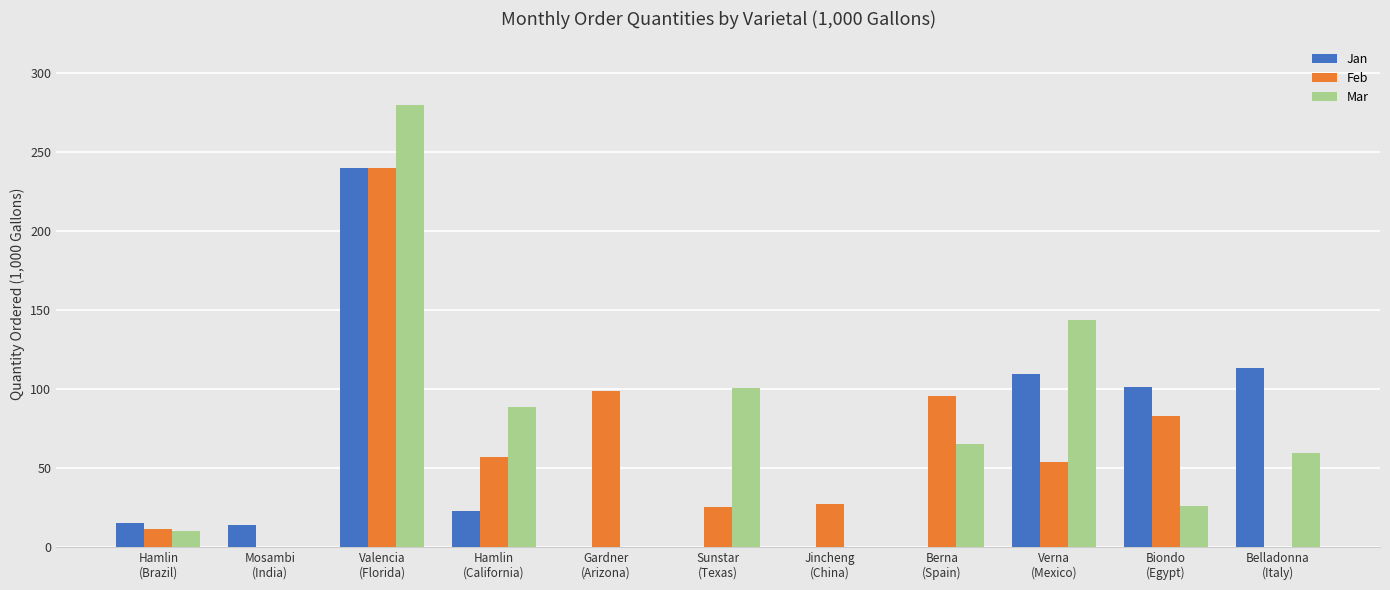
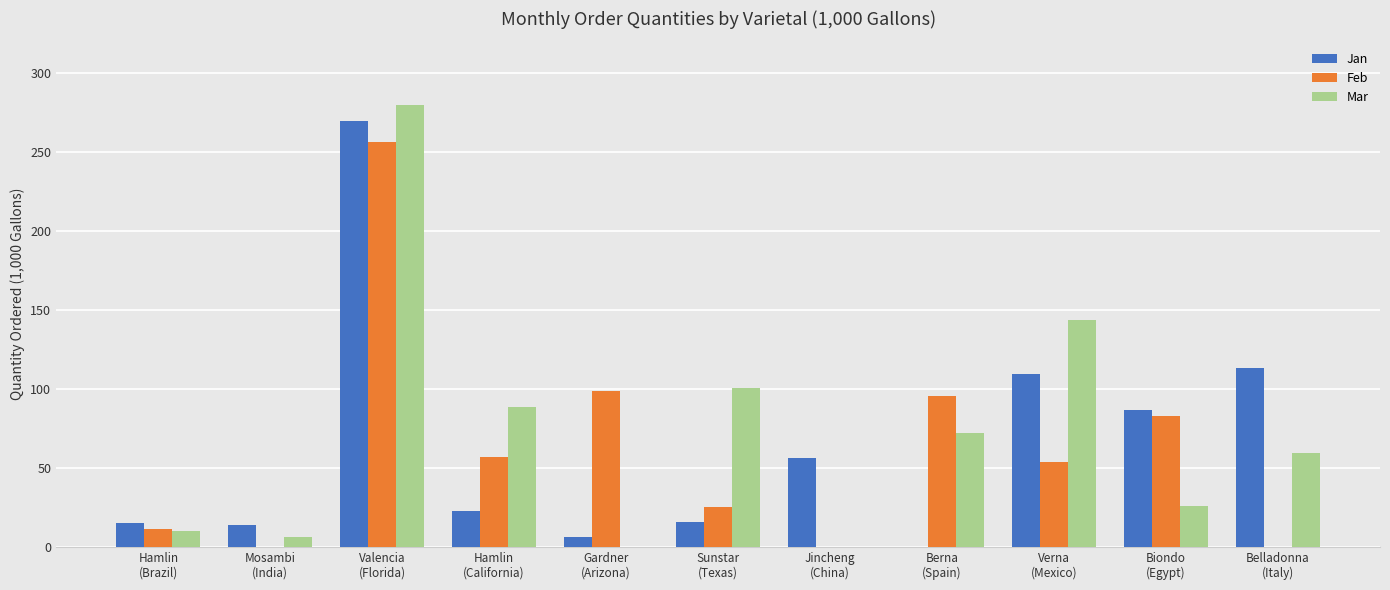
Mar, Mosambi (India): 0 -> 6
Jan, Valencia (Florida): 240 -> 270
Feb, Valencia (Florida): 240 -> 256
Jan, Gardner (Arizona): 0 -> 6
Jan, Sunstar (Texas): 0 -> 16
Jan, Jincheng (China): 0 -> 56
Feb, Jincheng (China): 27 -> 0
Mar, Berna (Spain): 65 -> 72
Jan, Biondo (Egypt): 101 -> 87
